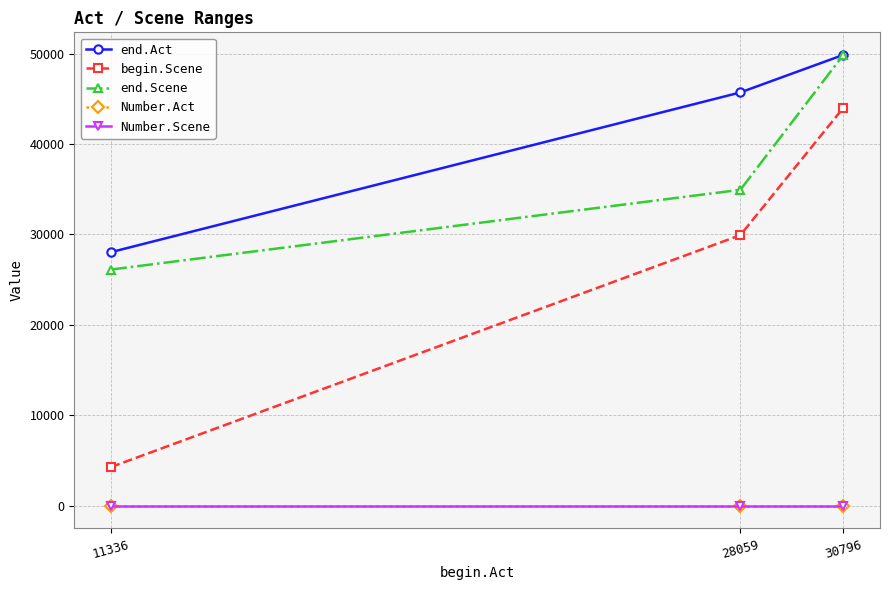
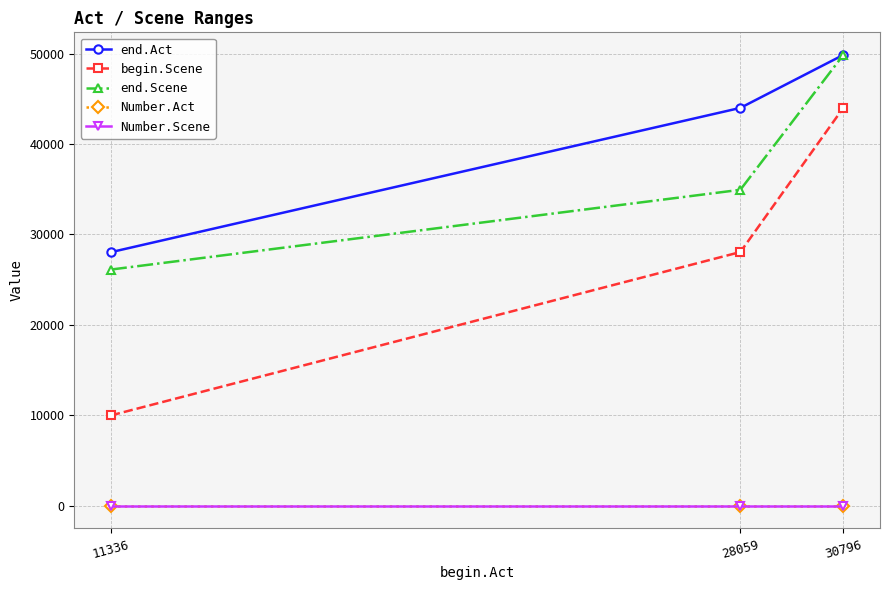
begin.Scene, 11336: 4000 -> 10000
end.Act, 28059: 46000 -> 44000
begin.Scene, 28059: 30000 -> 28000
